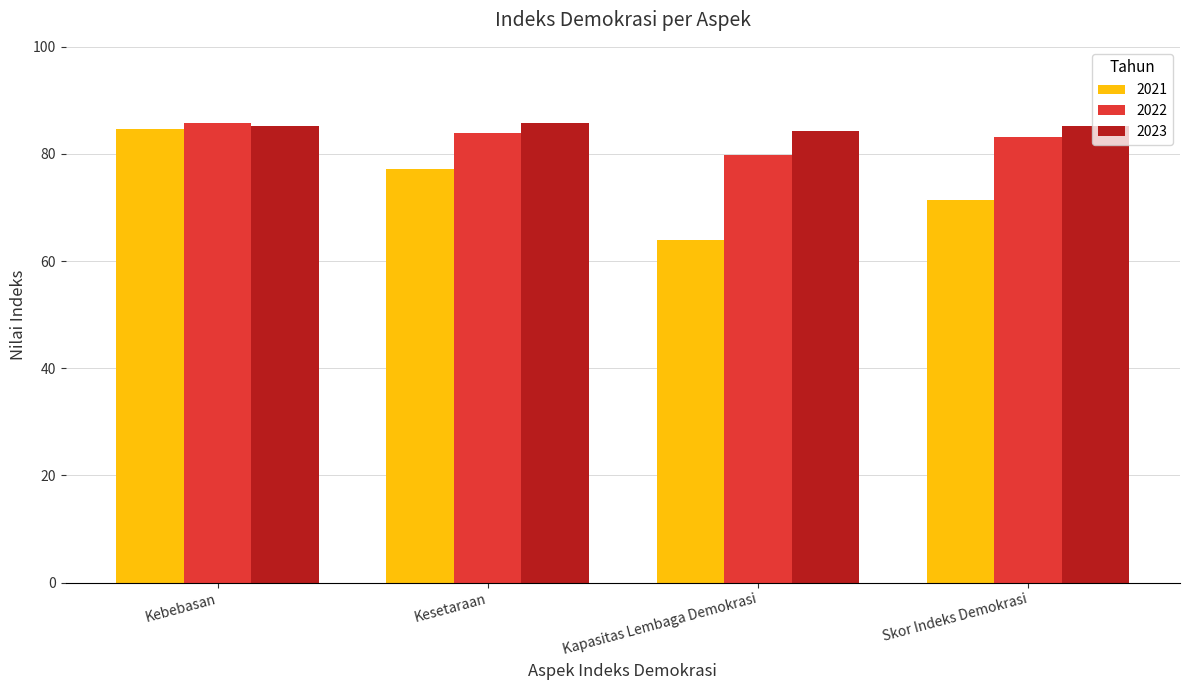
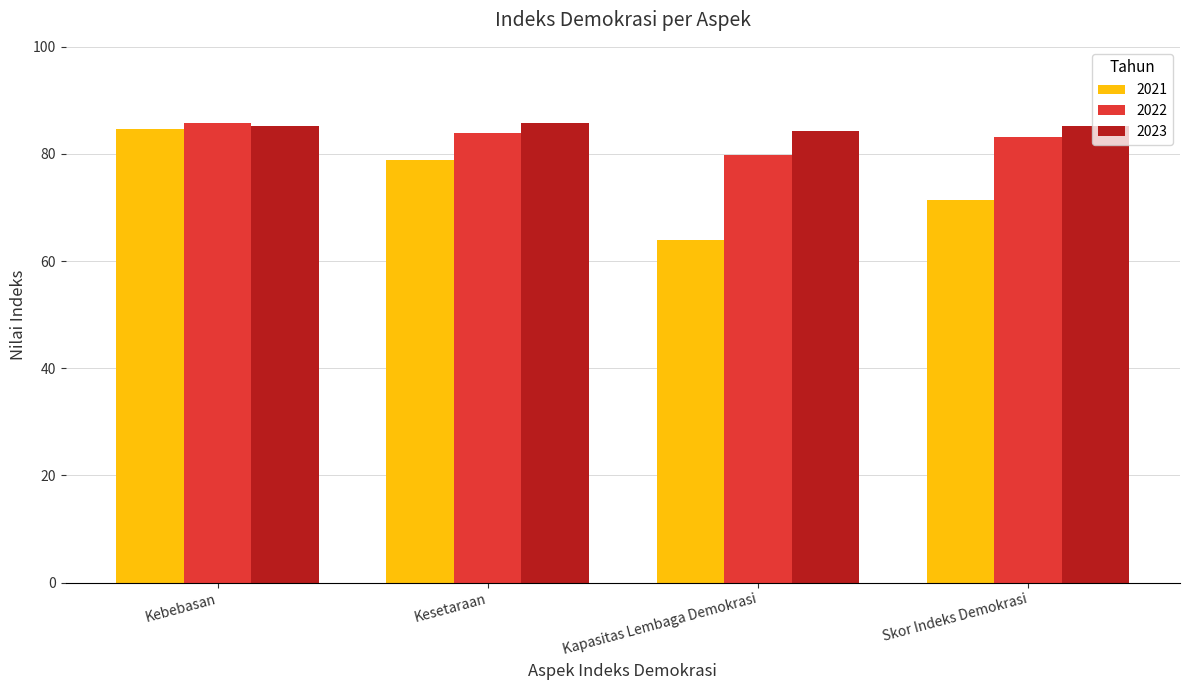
2021, Kesetaraan: 77 -> 79
